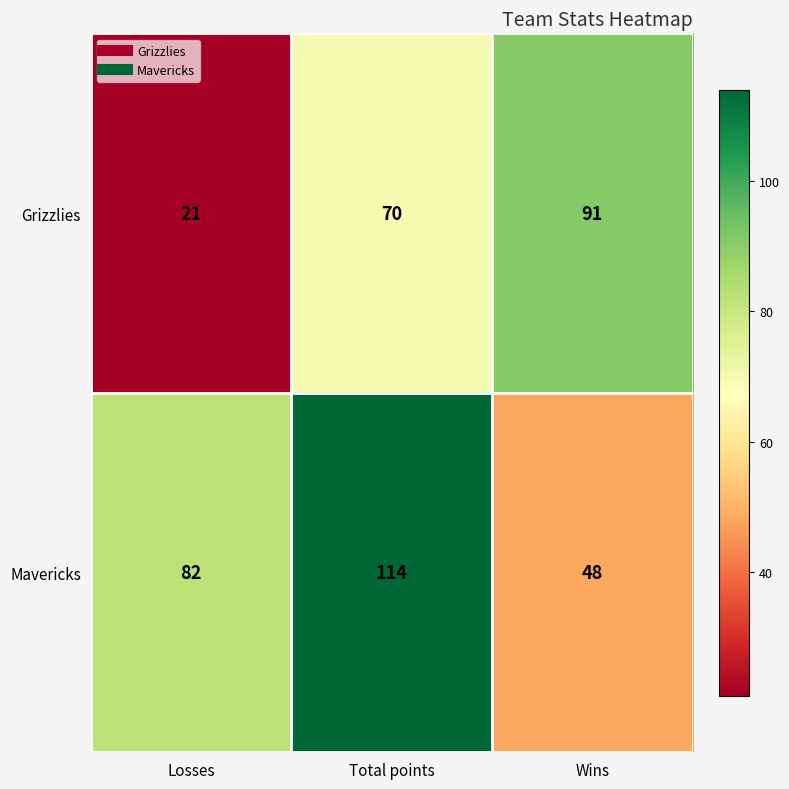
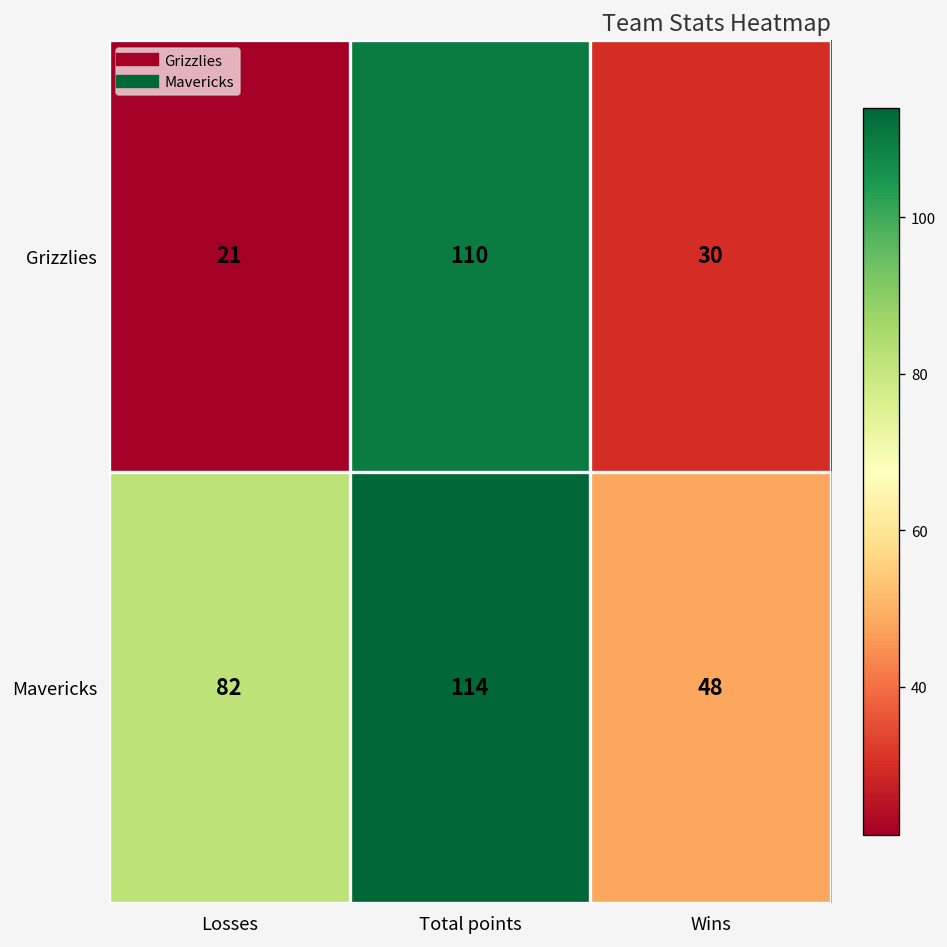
Grizzlies, Total points: 70 -> 110
Grizzlies, Wins: 91 -> 30
